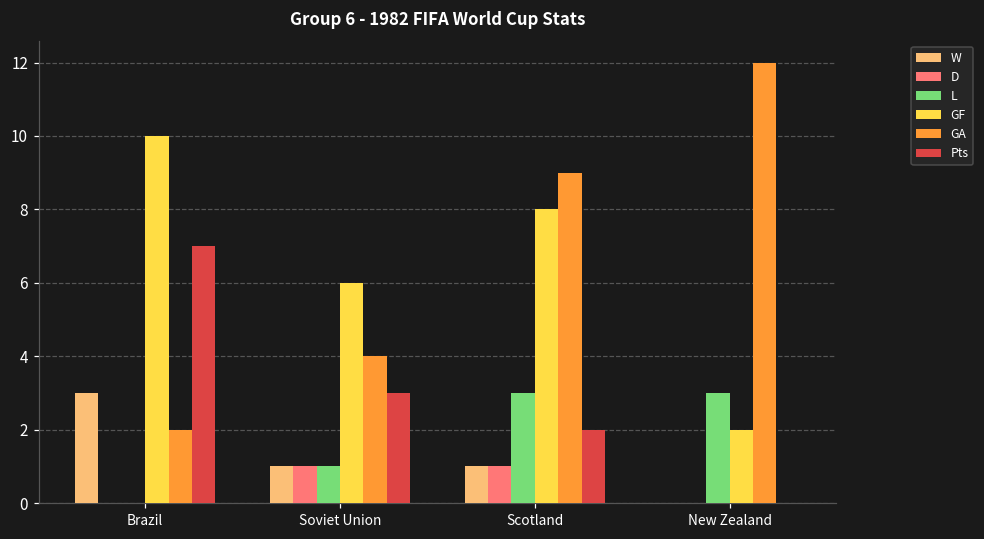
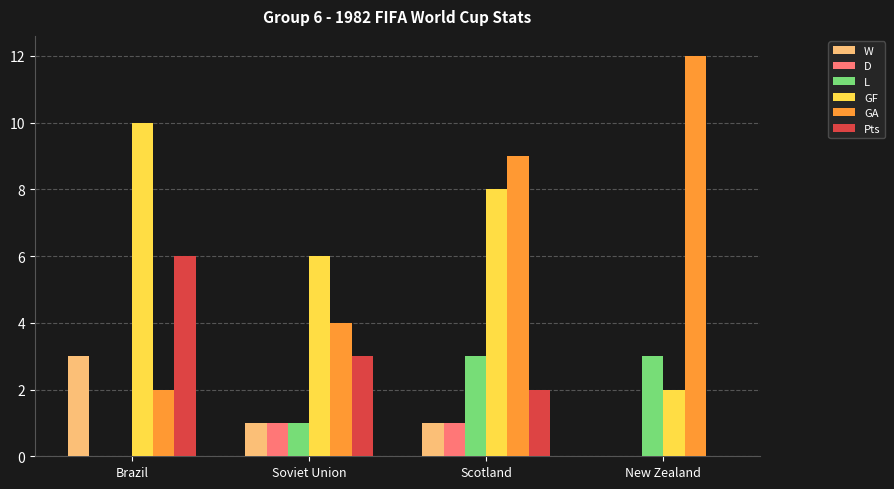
Pts, Brazil: 7 -> 6
